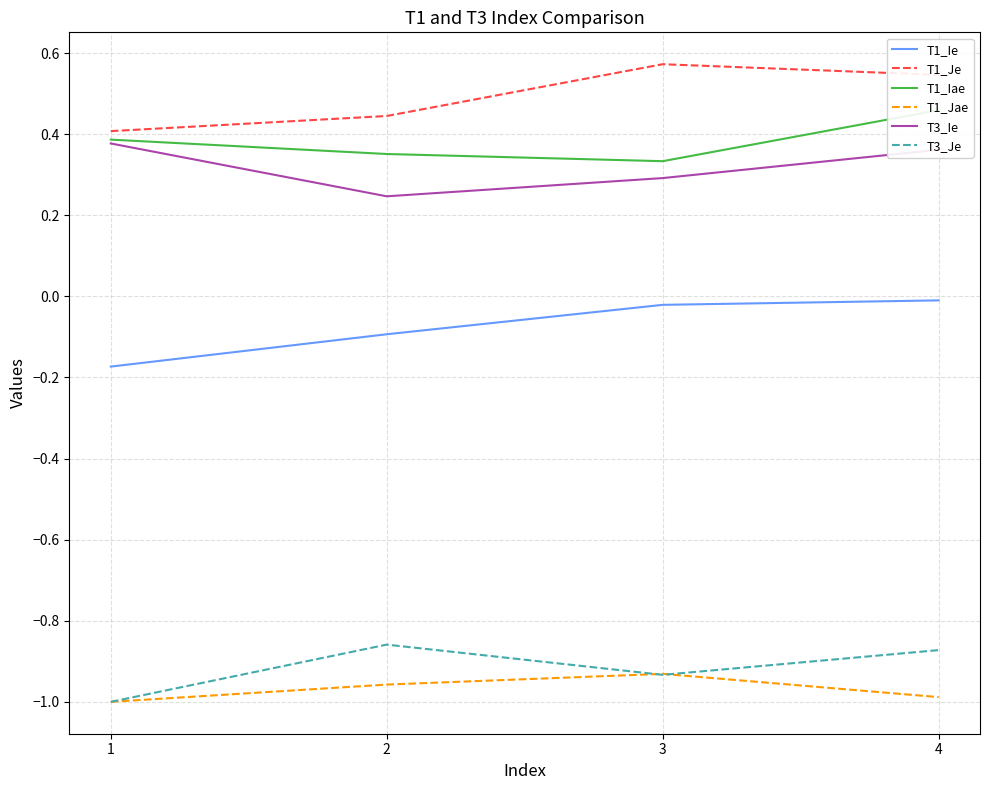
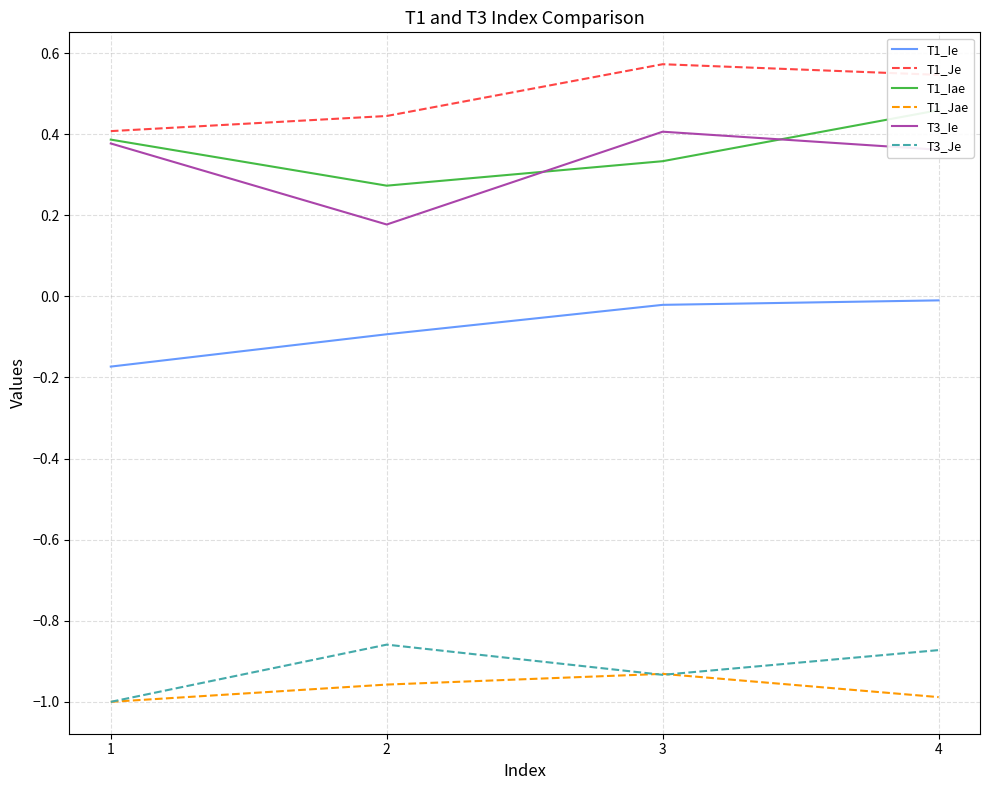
T1_Iae, 2: 0.35 -> 0.27
T3_Ie, 2: 0.25 -> 0.18
T3_Ie, 3: 0.29 -> 0.41
